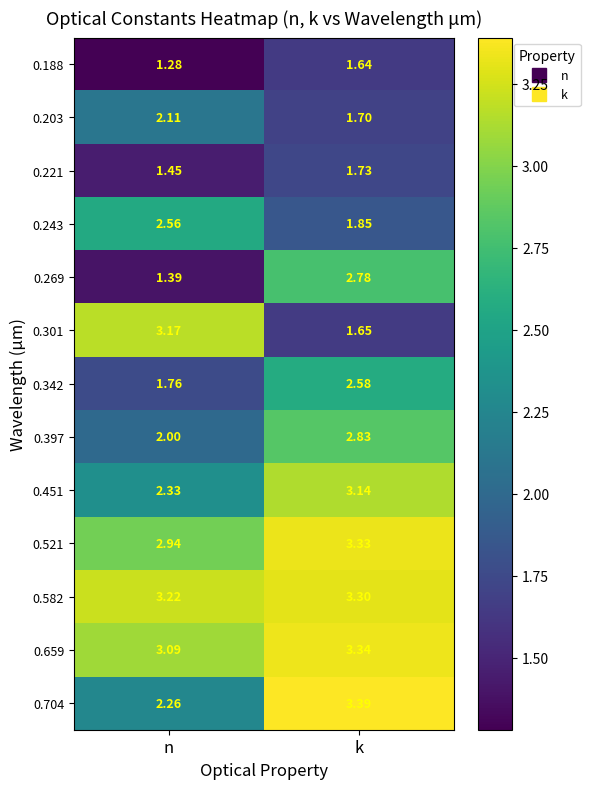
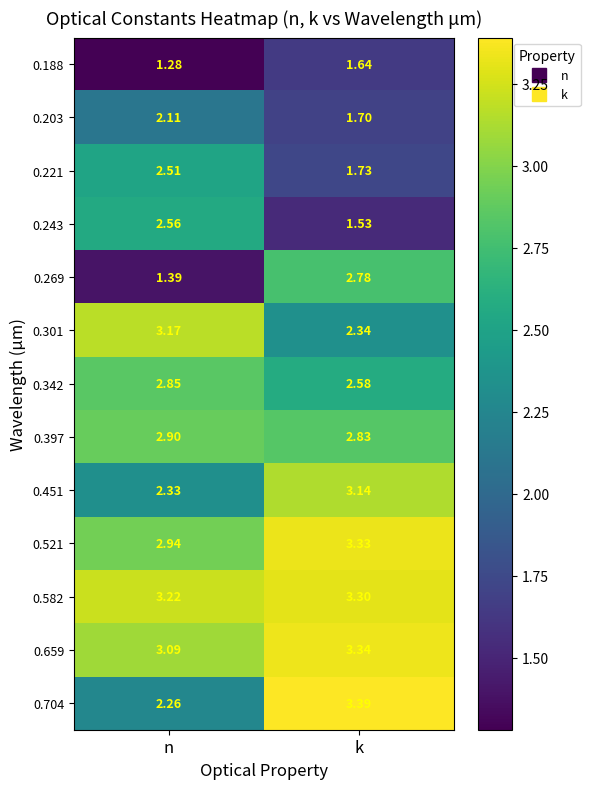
0.221, n: 1.45 -> 2.51
0.243, k: 1.85 -> 1.53
0.301, k: 1.65 -> 2.34
0.342, n: 1.76 -> 2.85
0.397, n: 2.00 -> 2.90
